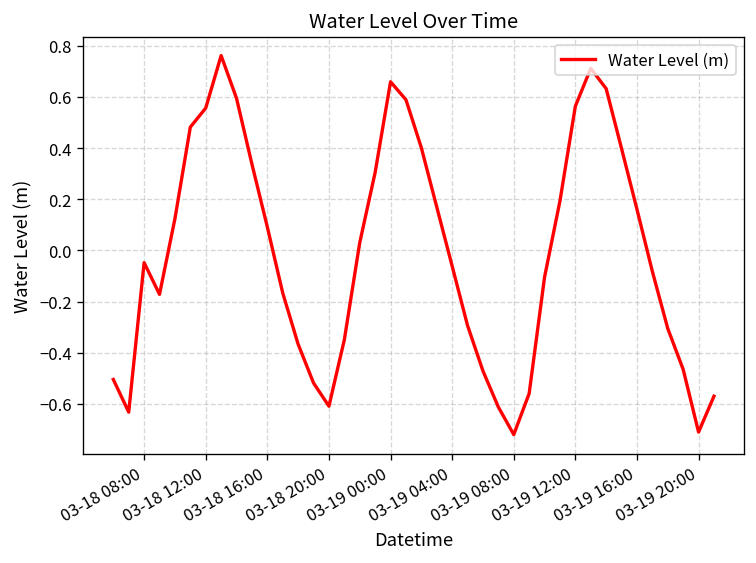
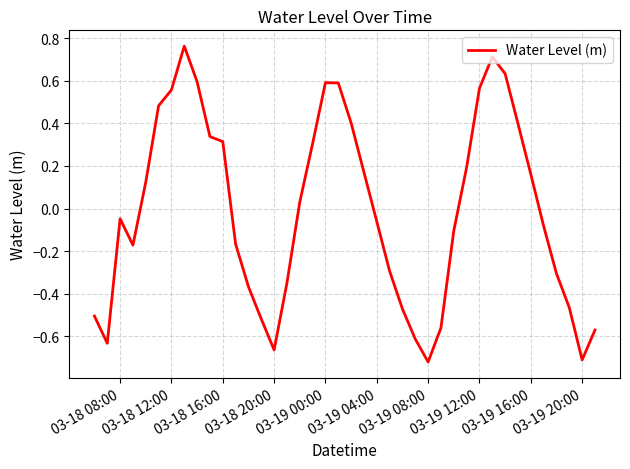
03-18 16:00: 0.09 -> 0.31
03-18 20:00: -0.61 -> -0.66
03-19 00:00: 0.66 -> 0.59
